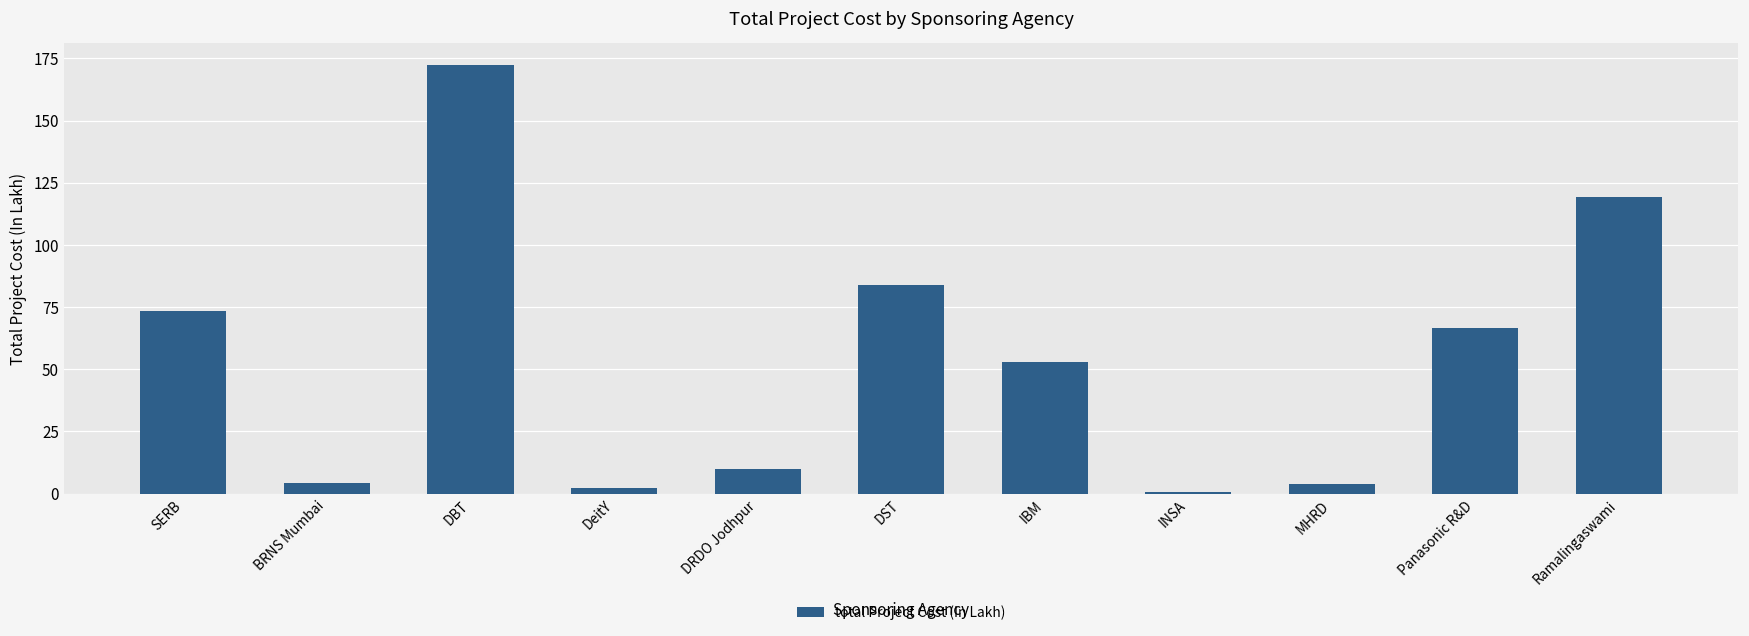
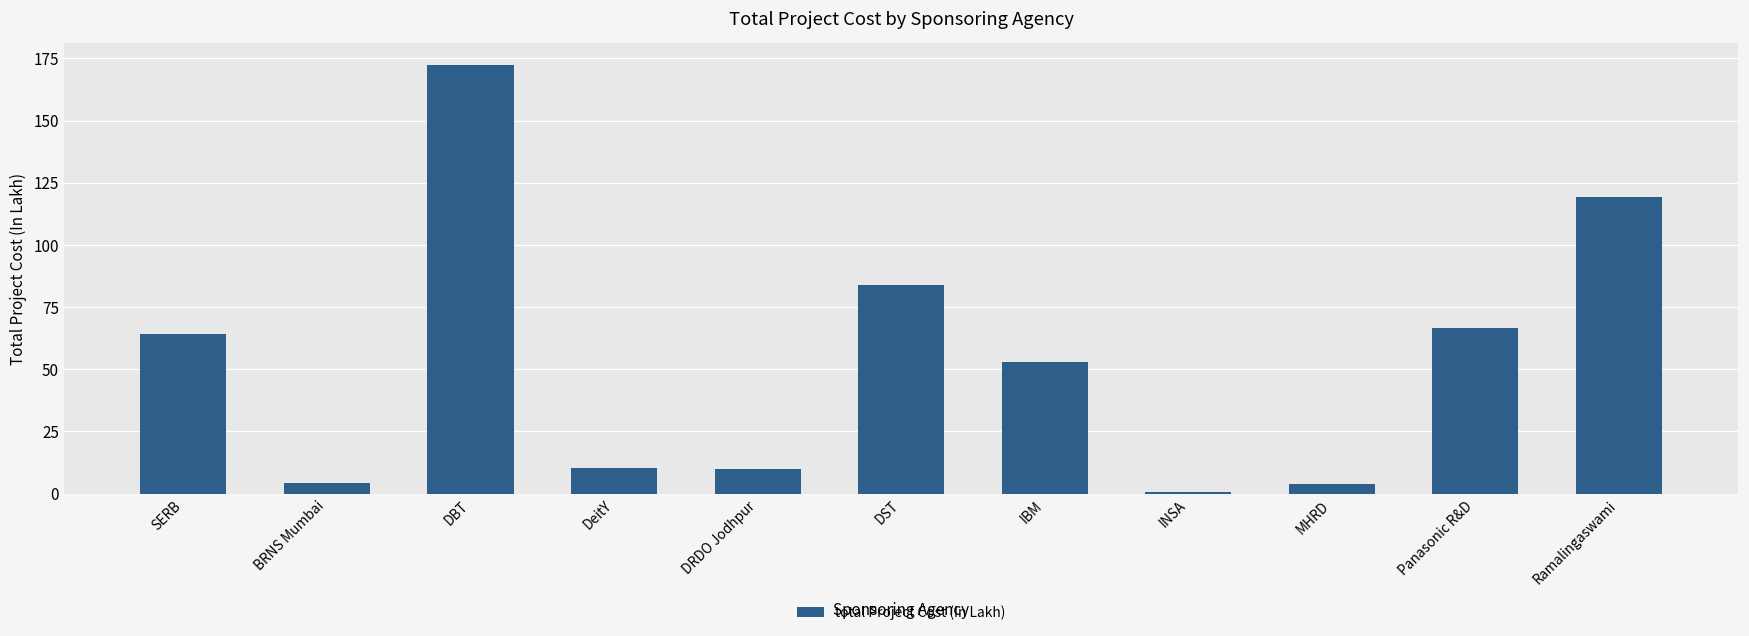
SERB: 73 -> 64
DeitY: 2 -> 10
